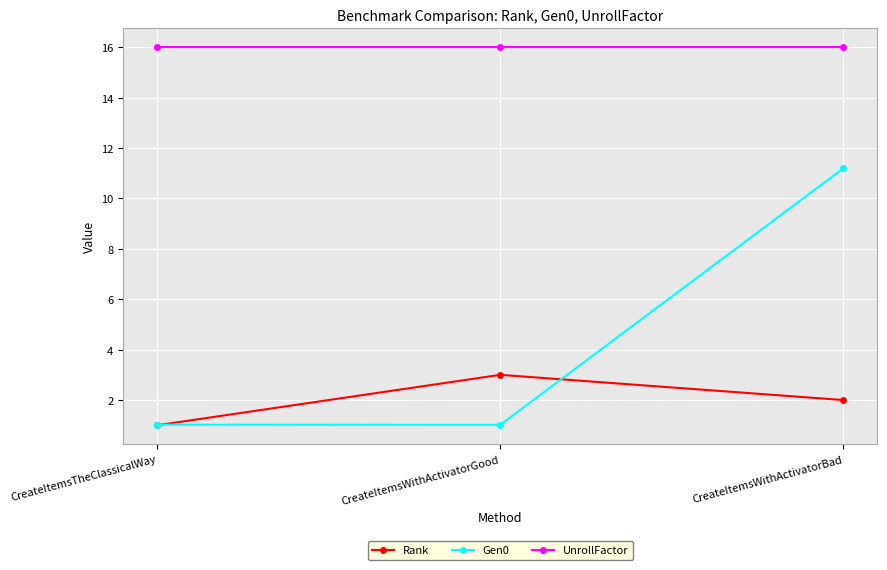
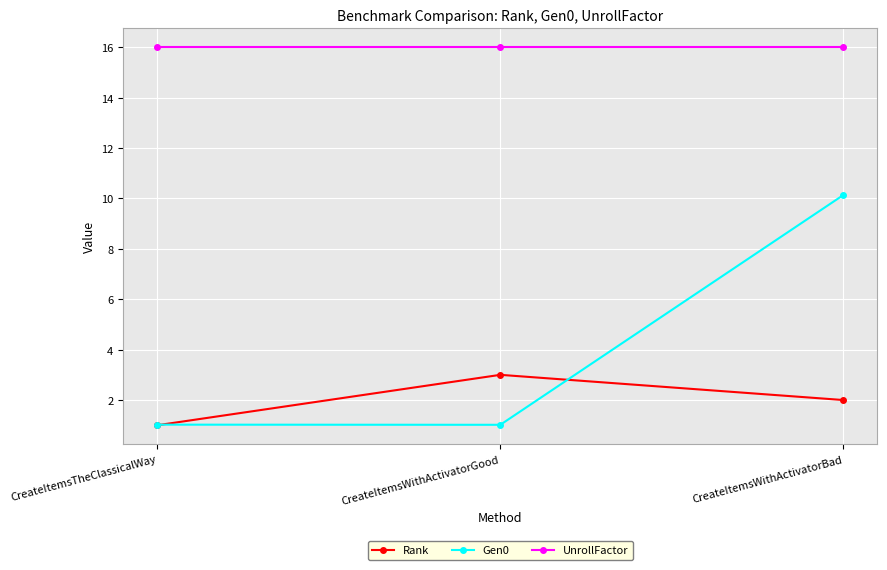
Gen0, CreateItemsWithActivatorBad: 11.2 -> 10.1
